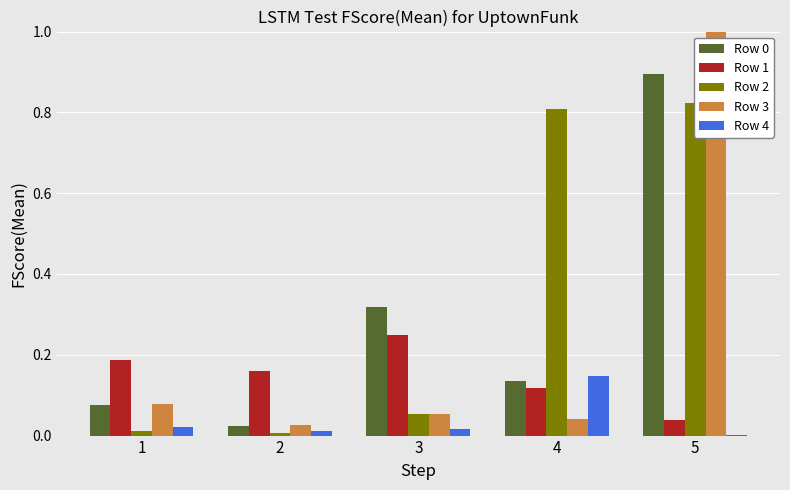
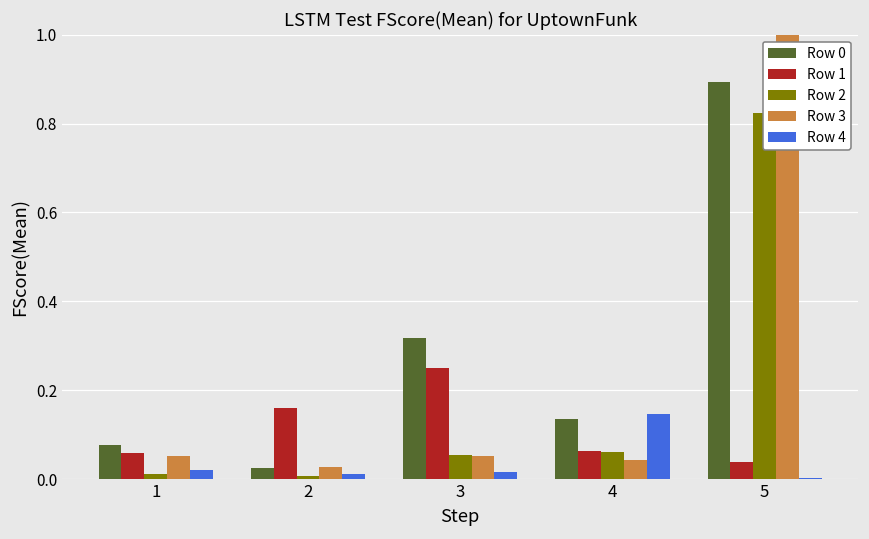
Row 1, 1: 0.19 -> 0.06
Row 3, 1: 0.08 -> 0.05
Row 1, 4: 0.12 -> 0.06
Row 2, 4: 0.81 -> 0.06
